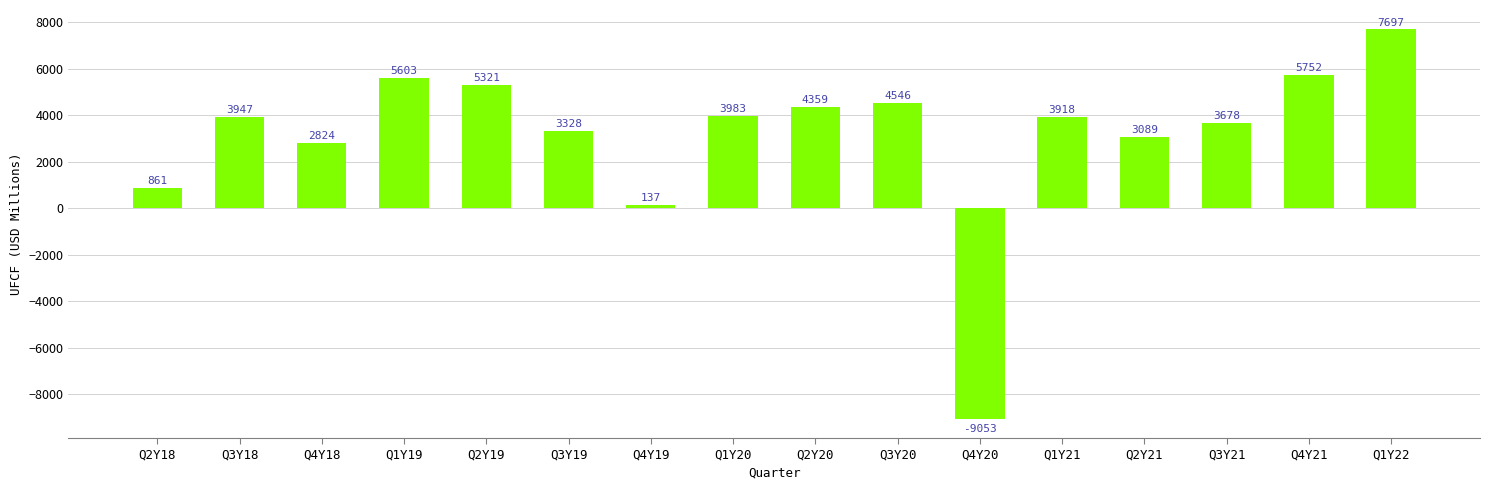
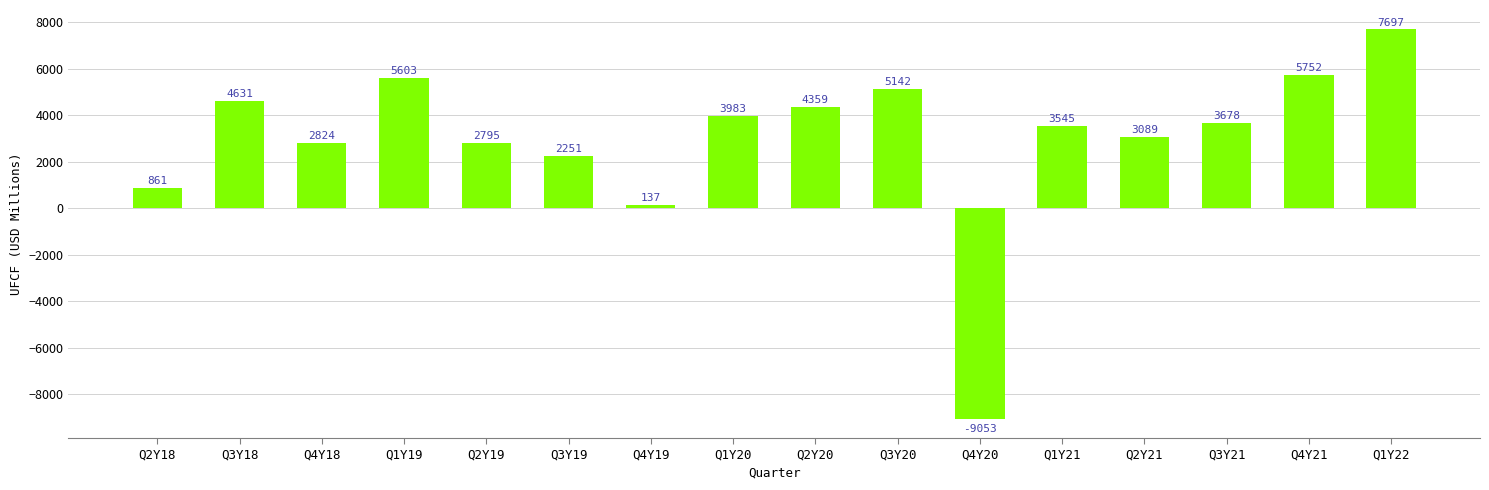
Q3Y18: 3947 -> 4631
Q2Y19: 5321 -> 2795
Q3Y19: 3328 -> 2251
Q3Y20: 4546 -> 5142
Q1Y21: 3918 -> 3545
